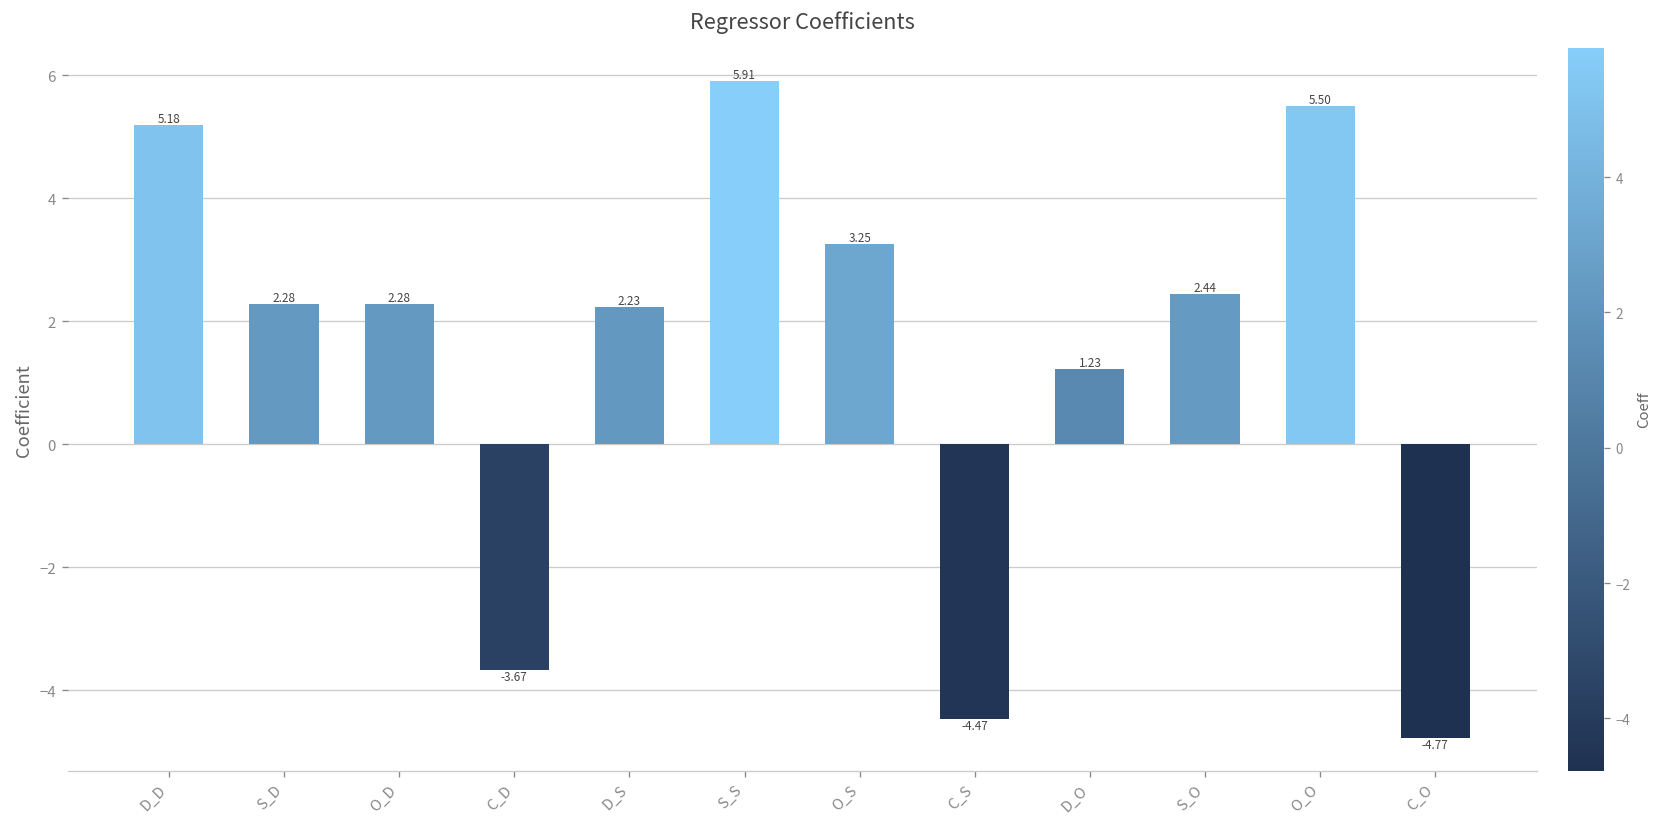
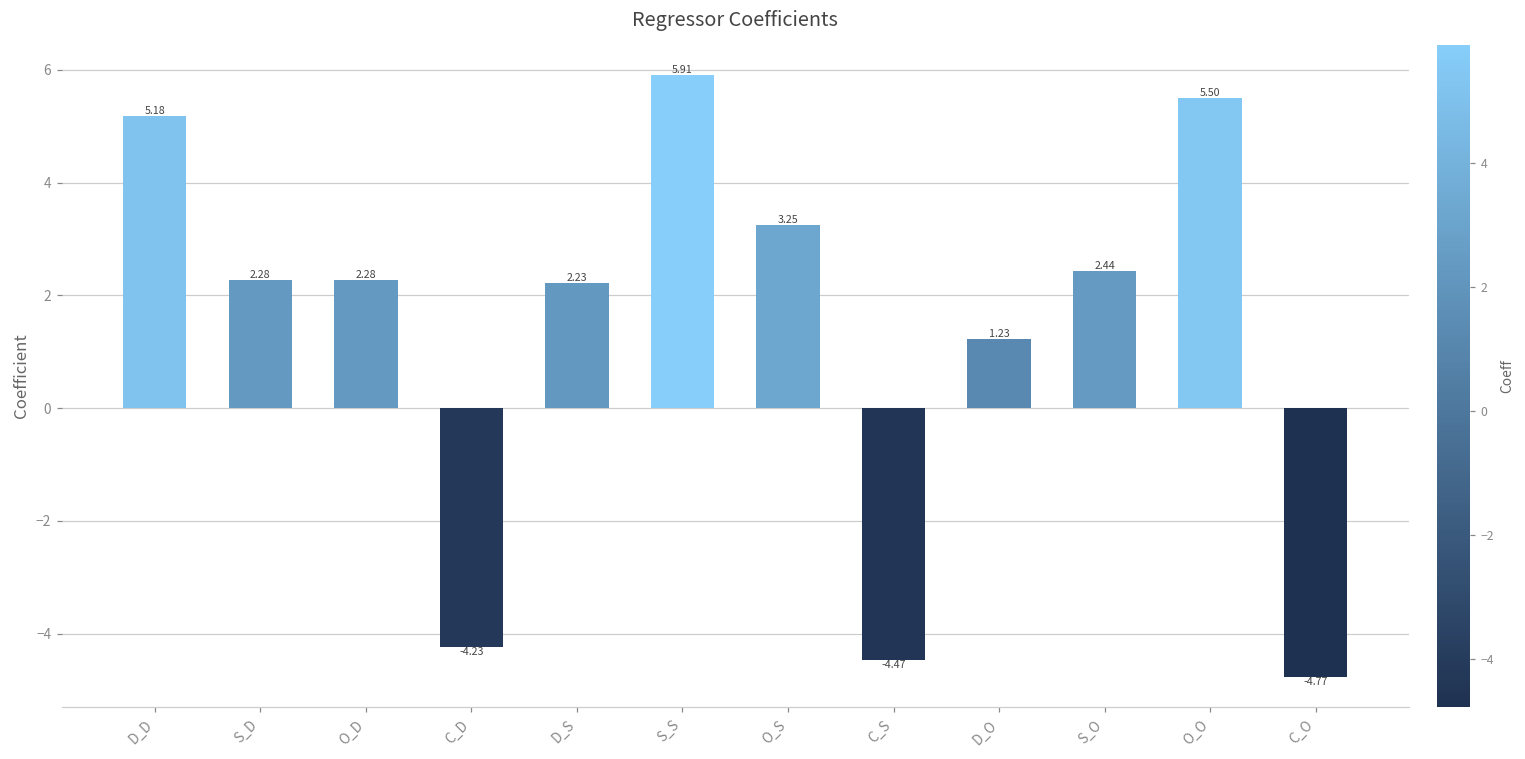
C_D: -3.67 -> -4.23
